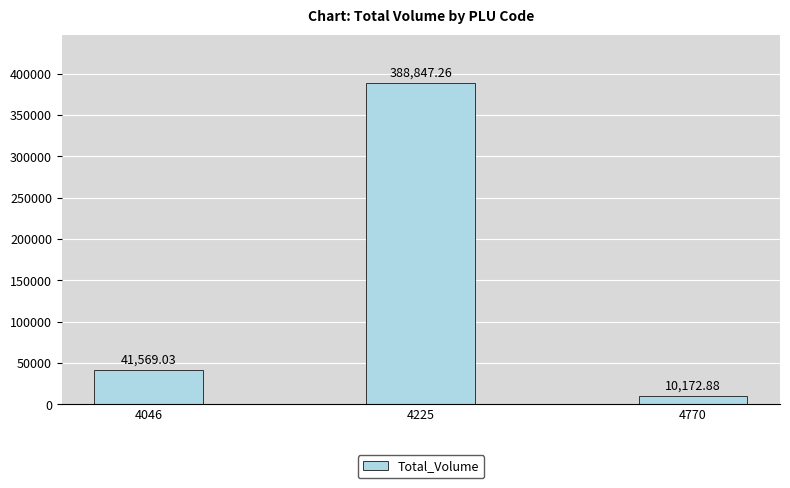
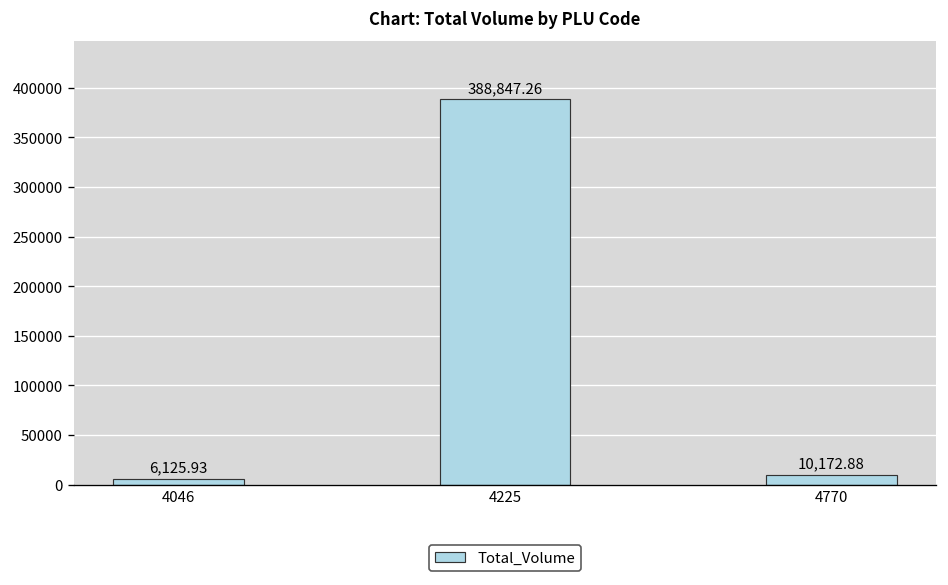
4046: 41,569.03 -> 6,125.93
